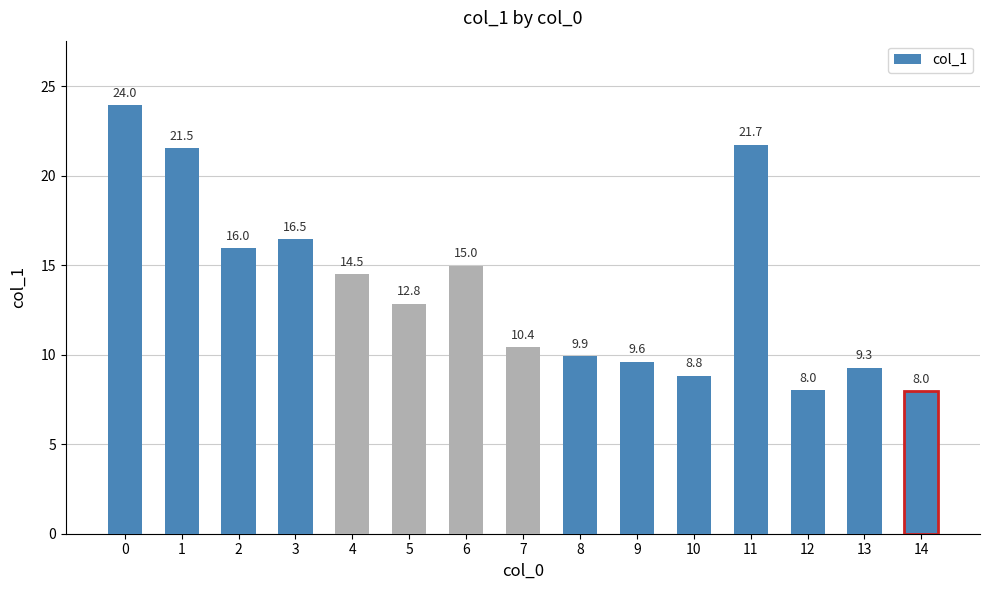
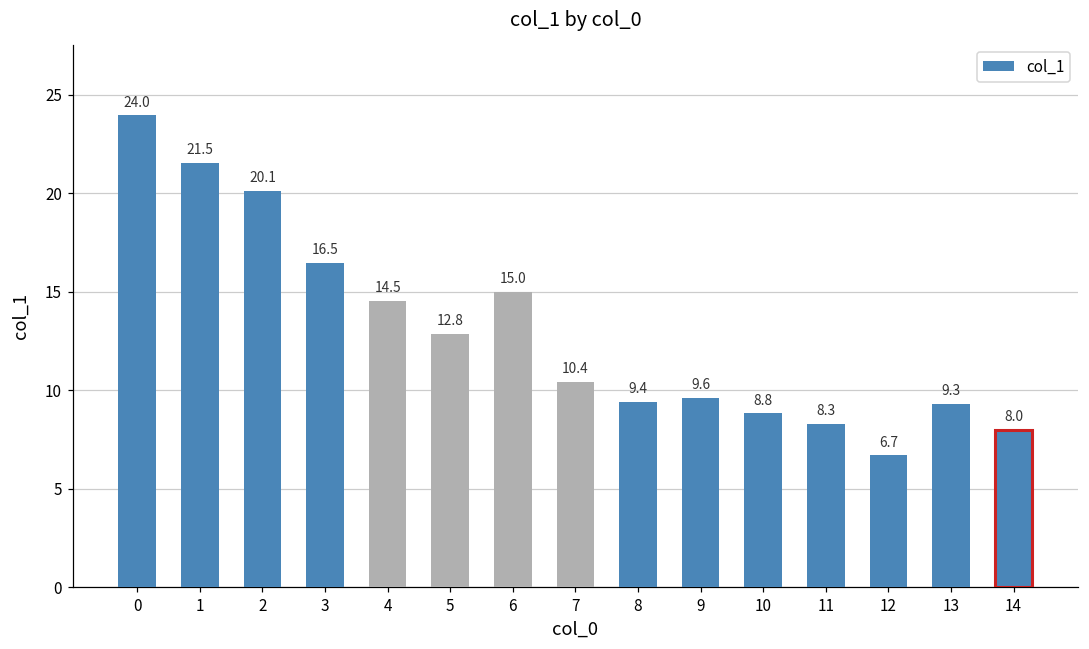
2: 16.0 -> 20.1
8: 9.9 -> 9.4
11: 21.7 -> 8.3
12: 8.0 -> 6.7
